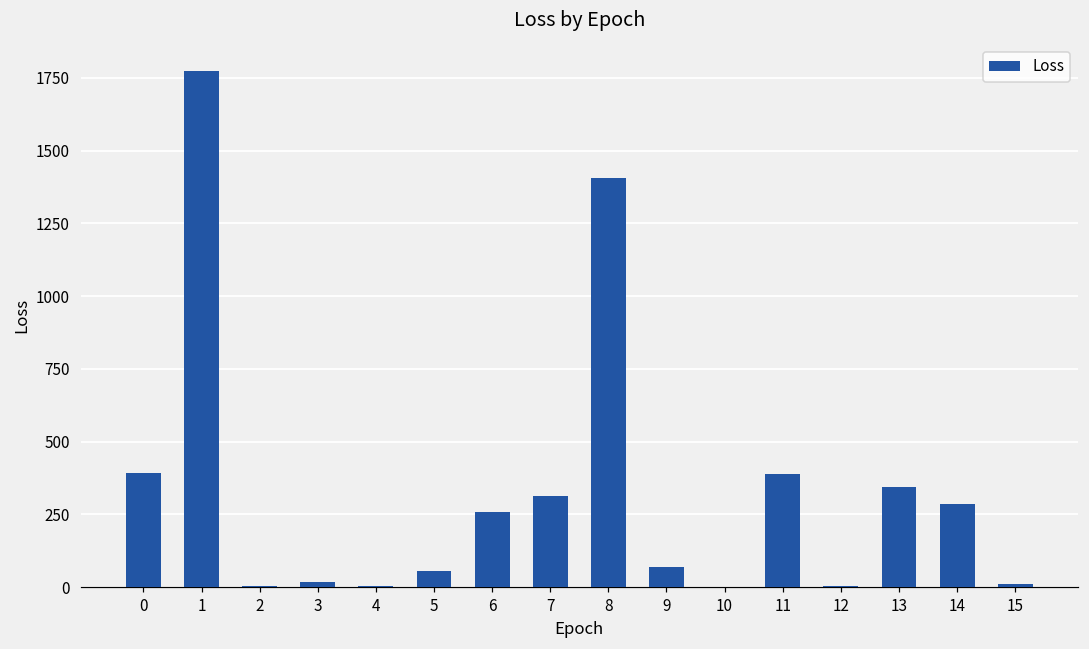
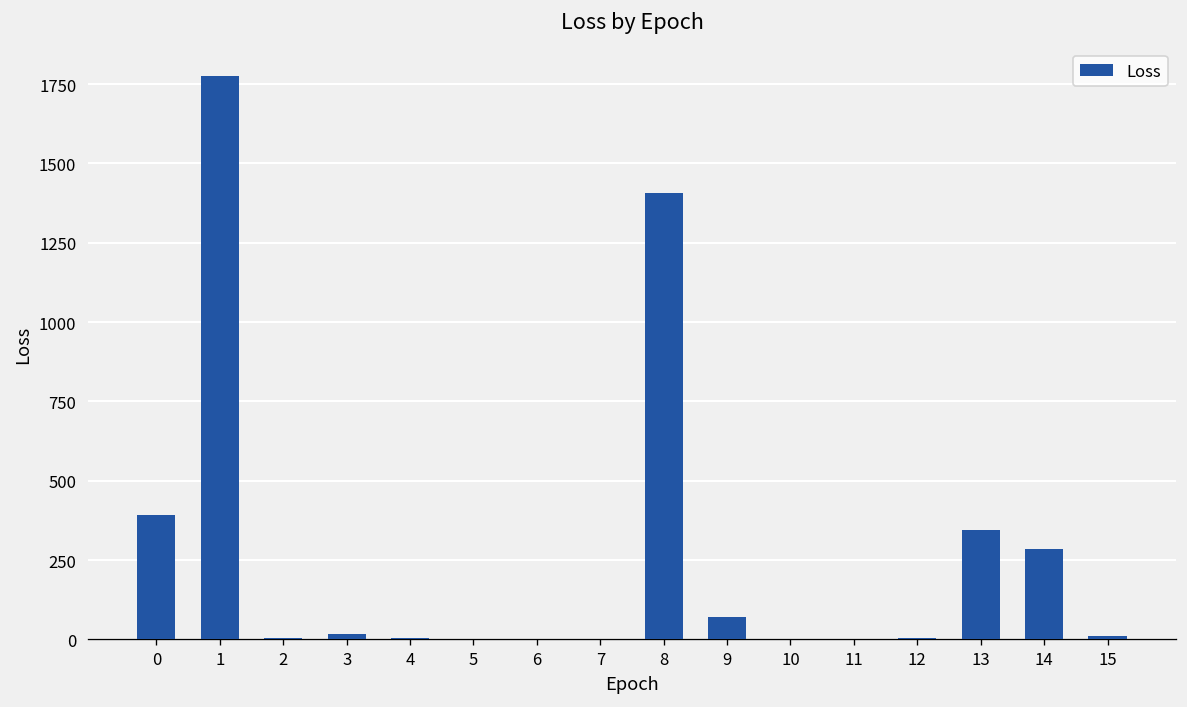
5: 60 -> 0
6: 260 -> 0
7: 310 -> 0
11: 390 -> 0
